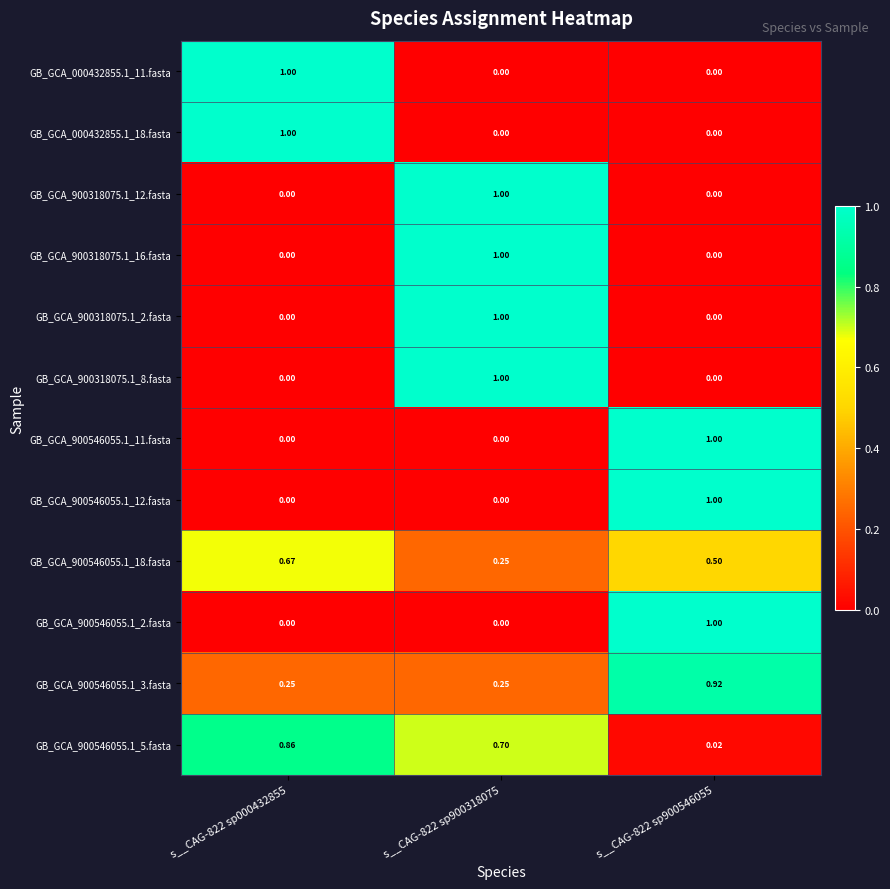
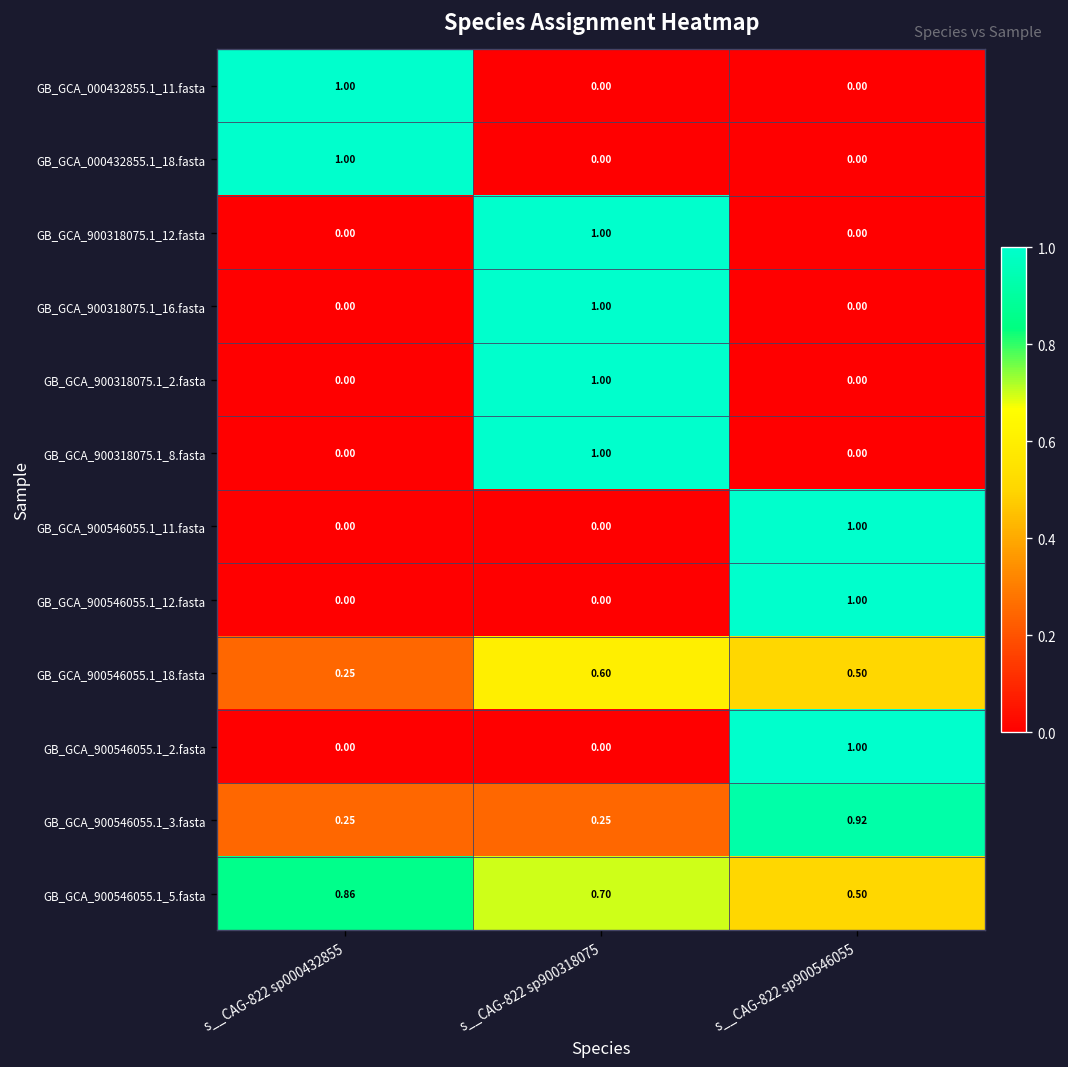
GB_GCA_900546055.1_18.fasta, s__CAG-822 sp000432855: 0.67 -> 0.25
GB_GCA_900546055.1_18.fasta, s__CAG-822 sp900318075: 0.25 -> 0.60
GB_GCA_900546055.1_5.fasta, s__CAG-822 sp900546055: 0.02 -> 0.50
